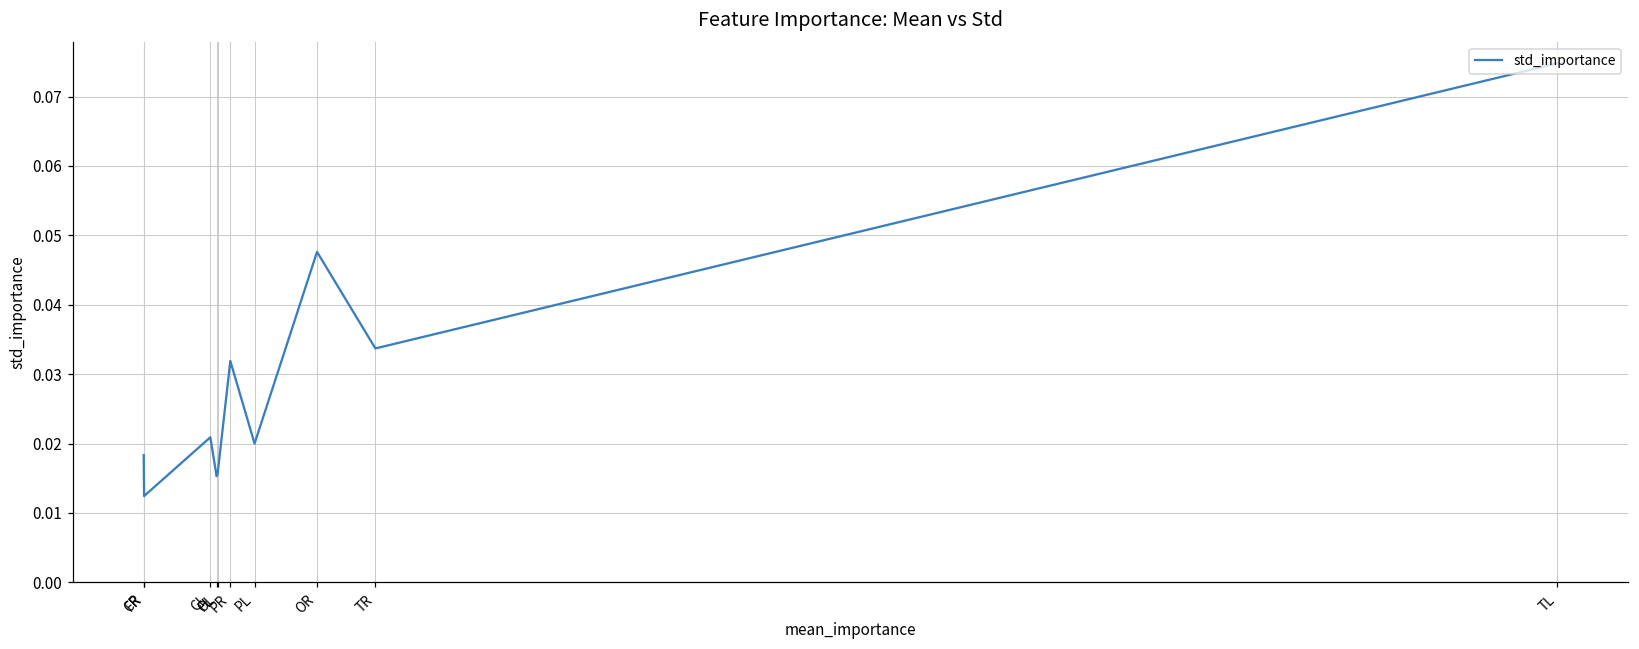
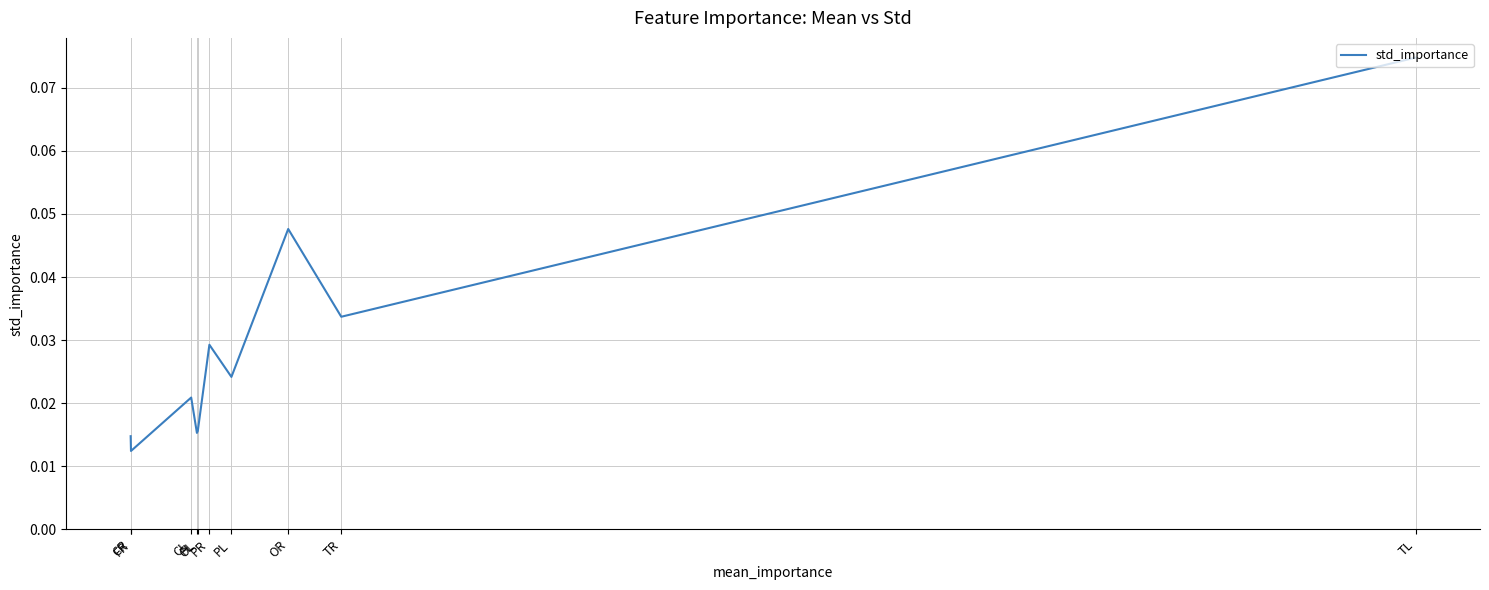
CR: 0.018 -> 0.015
PR: 0.032 -> 0.029
PL: 0.020 -> 0.024
